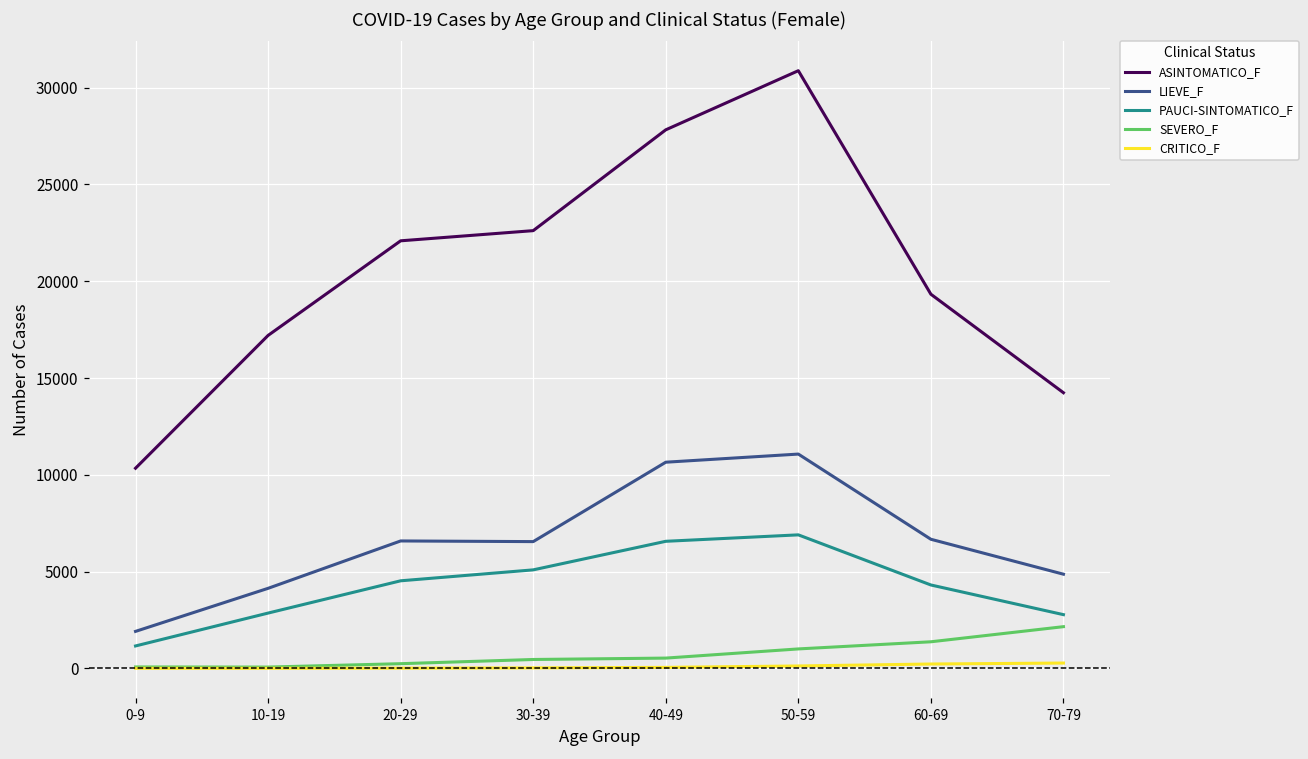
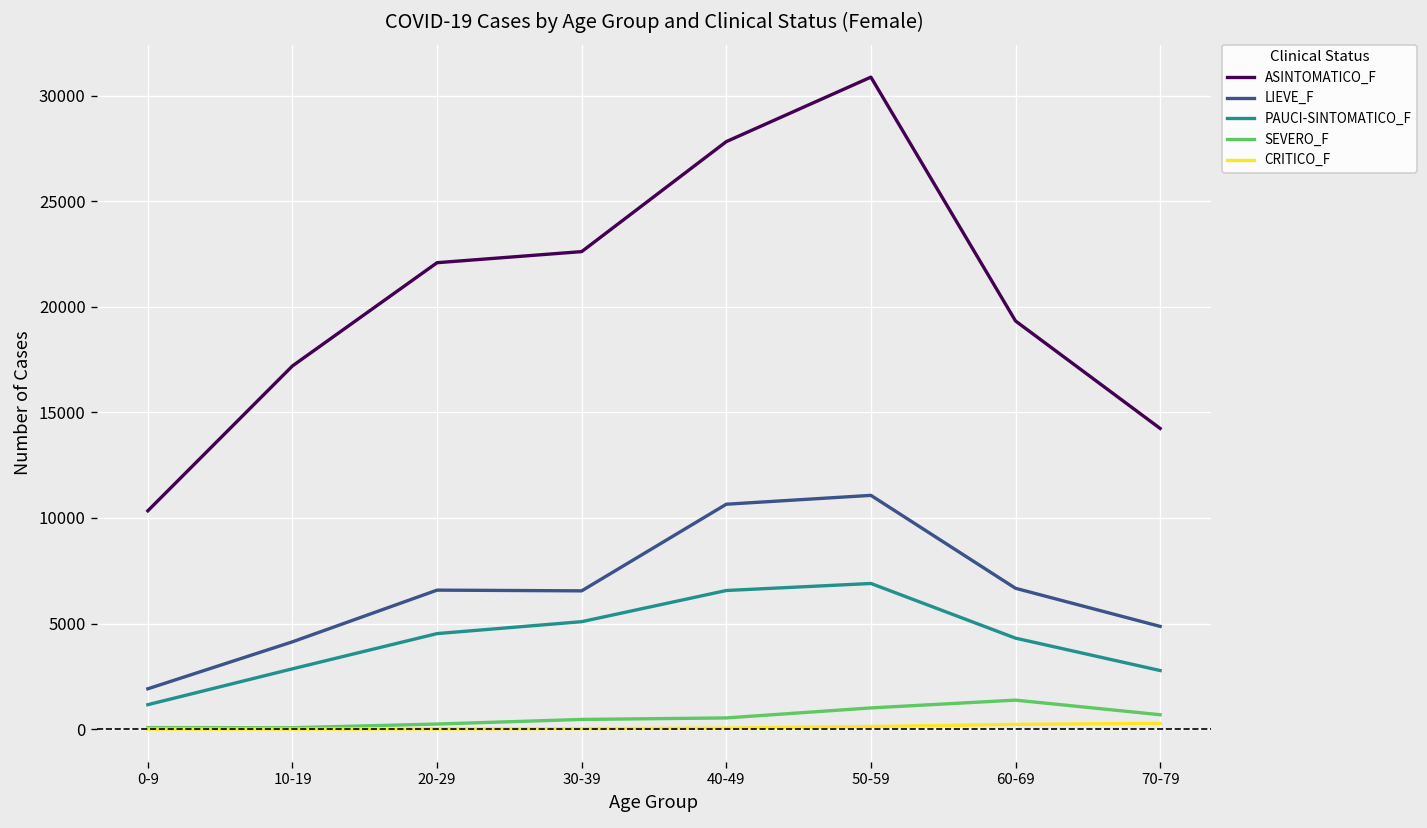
SEVERO_F, 70-79: 2200 -> 700
